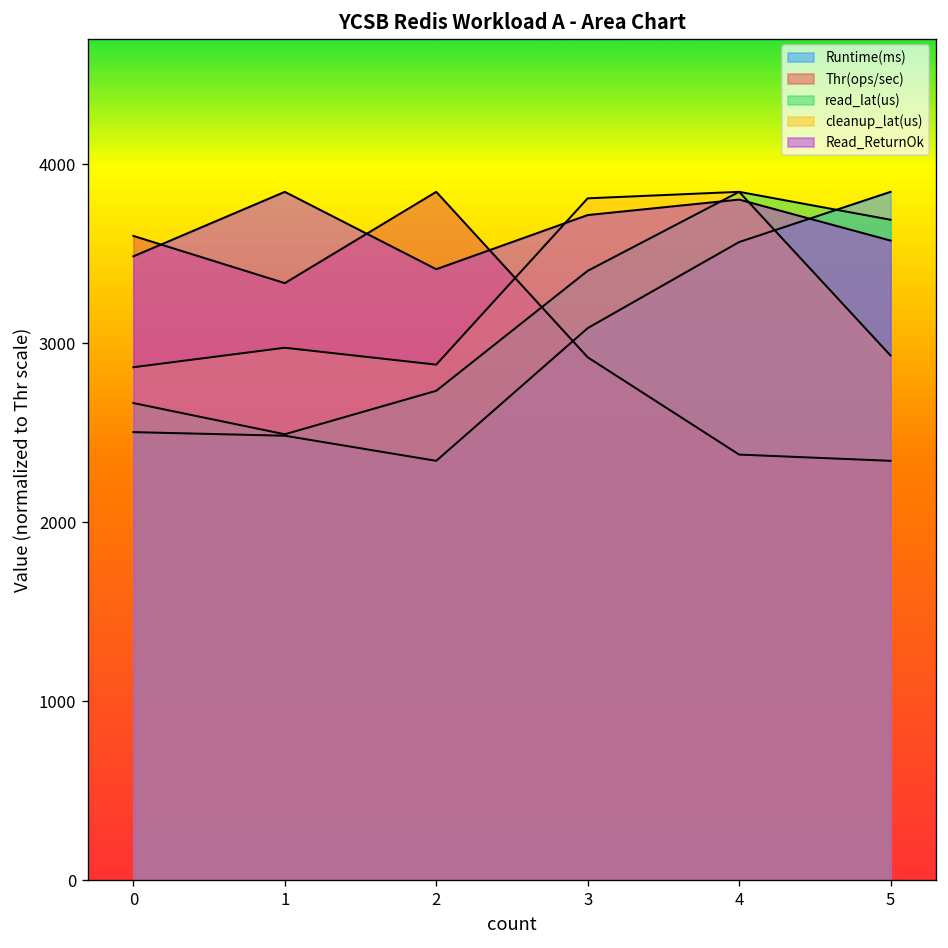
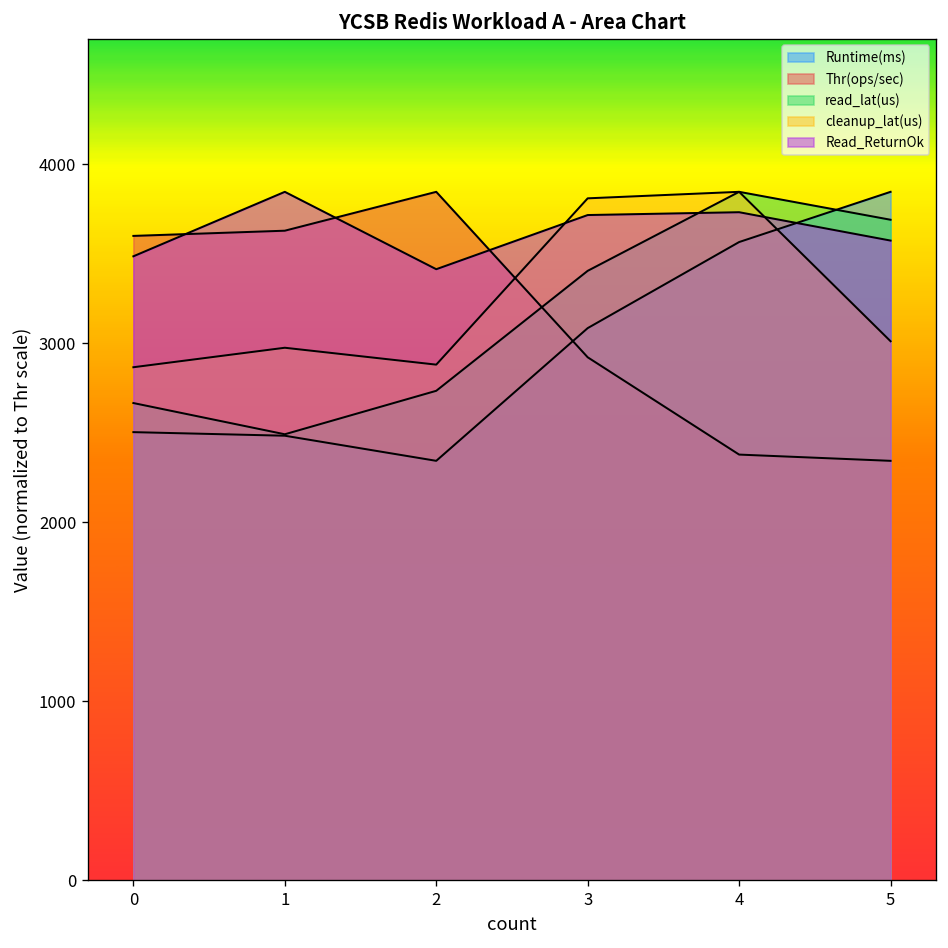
Thr(ops/sec), 1: 3340 -> 3630
Read_ReturnOk, 4: 3800 -> 3730
cleanup_lat(us), 5: 2930 -> 3010
